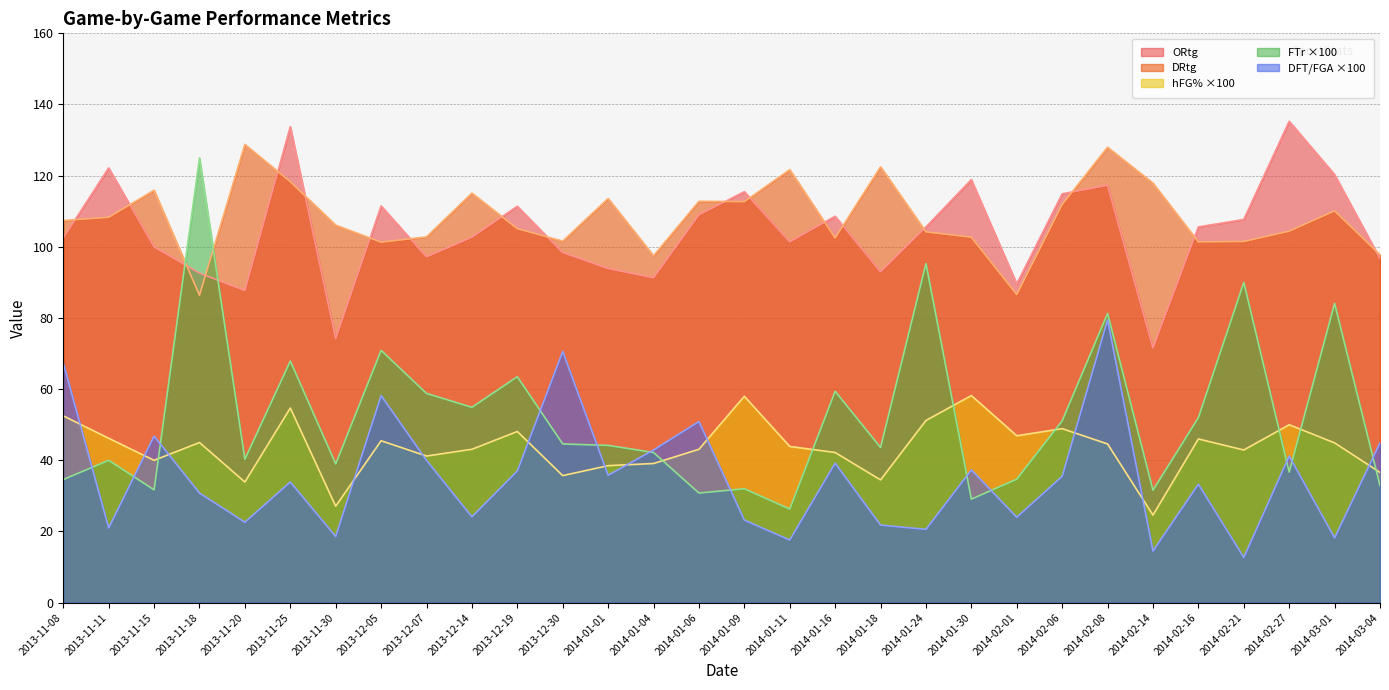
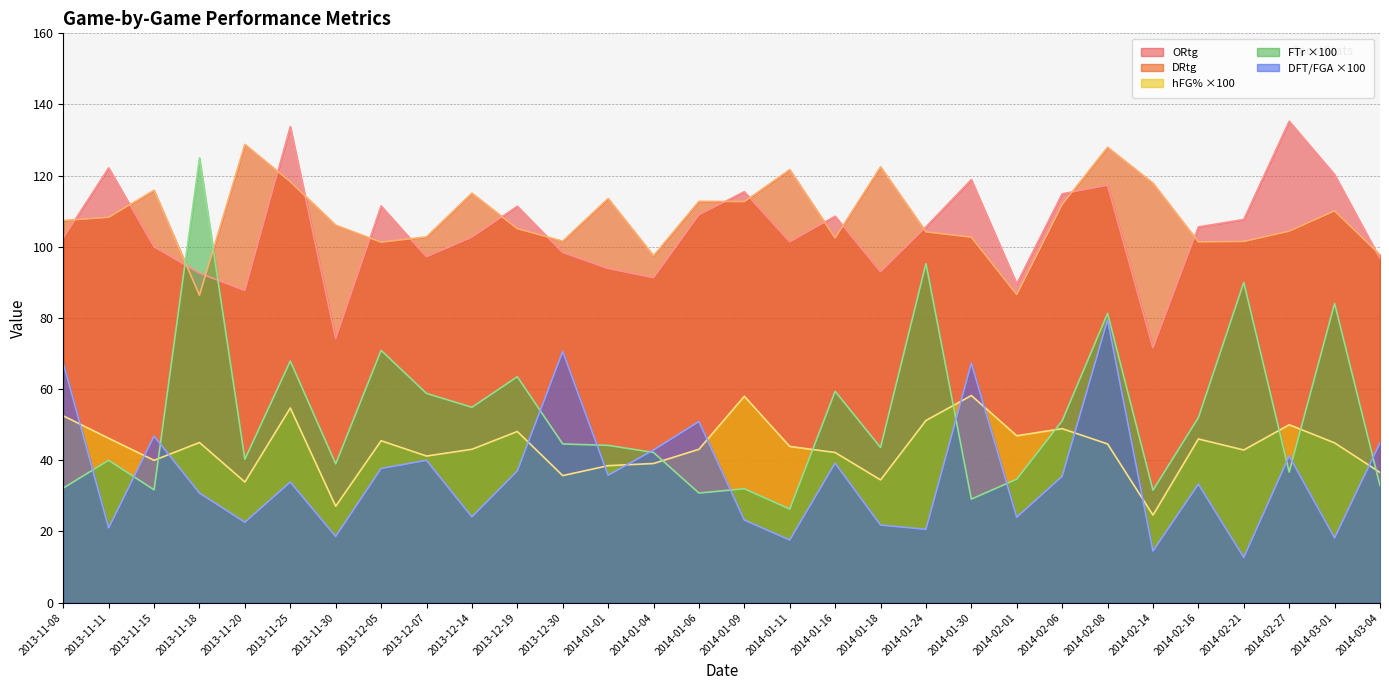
FTr ×100, 2013-11-08: 35 -> 32
DFT/FGA ×100, 2013-12-05: 58 -> 38
DFT/FGA ×100, 2014-01-30: 37 -> 67
